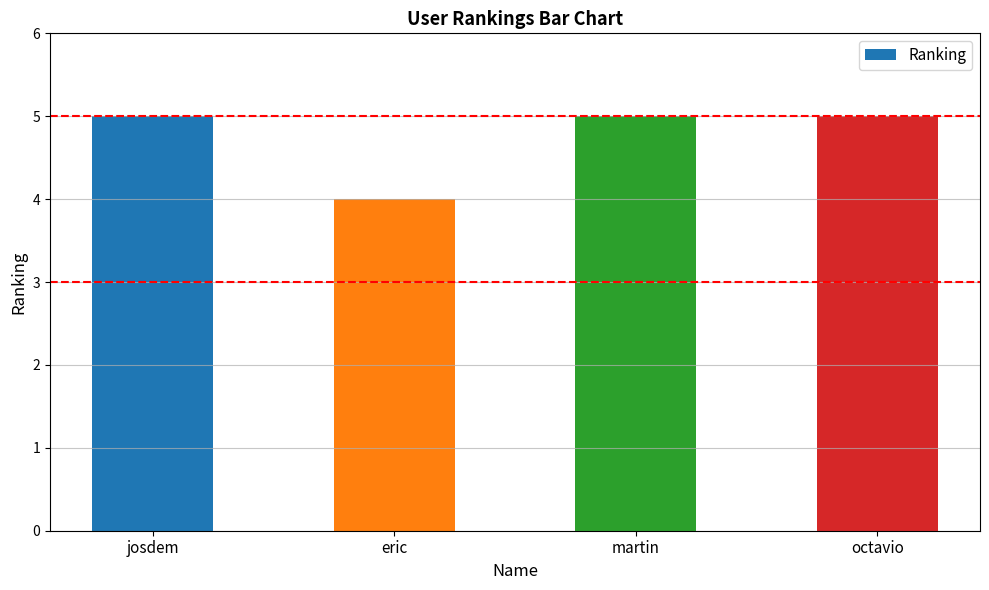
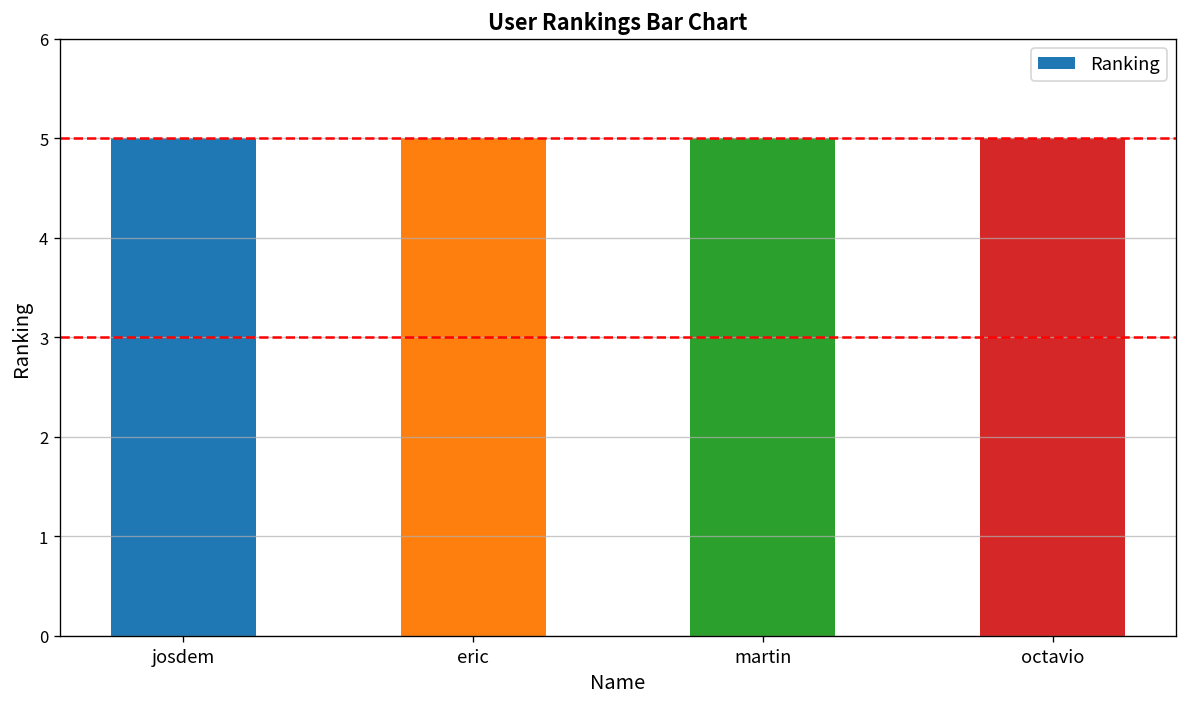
eric: 4 -> 5
